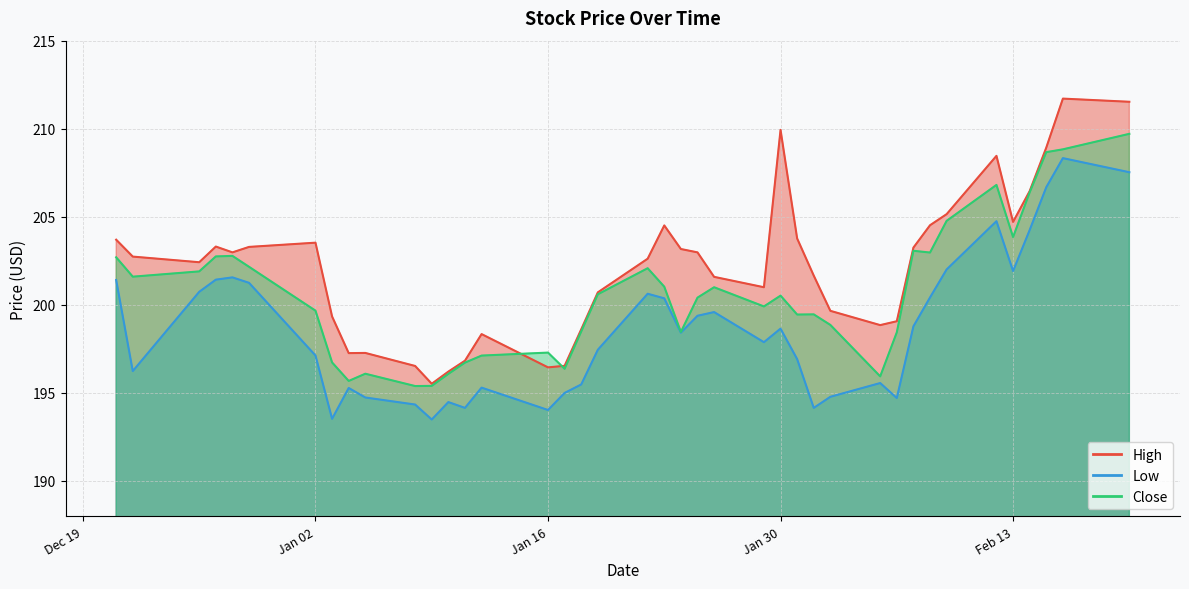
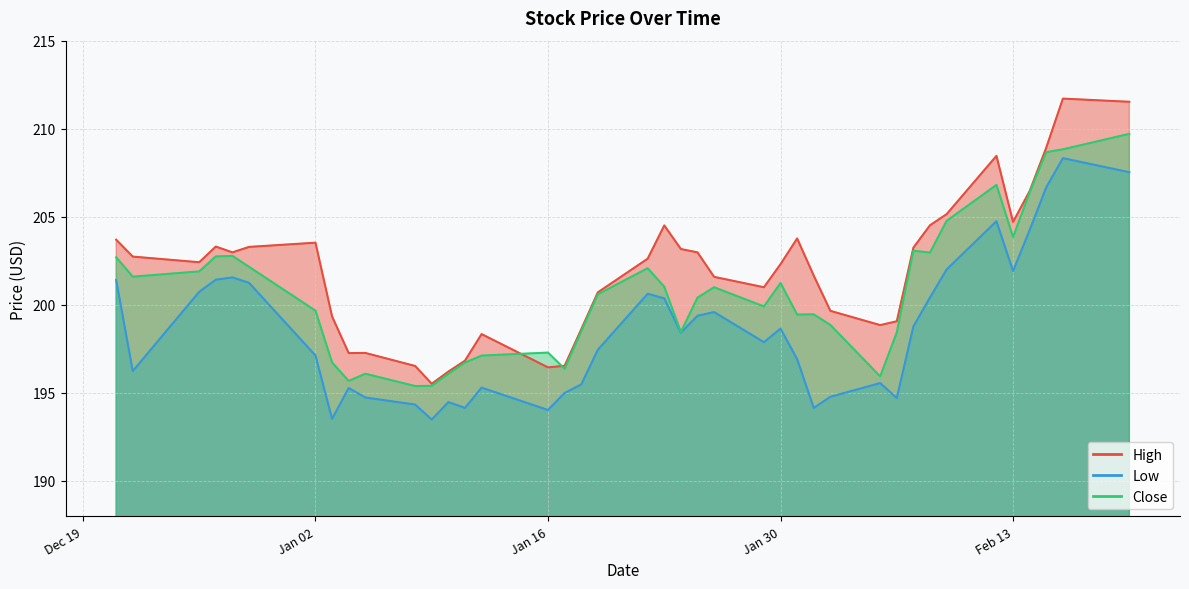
High, Jan 30: 209.9 -> 202.3
Close, Jan 30: 200.5 -> 201.2
